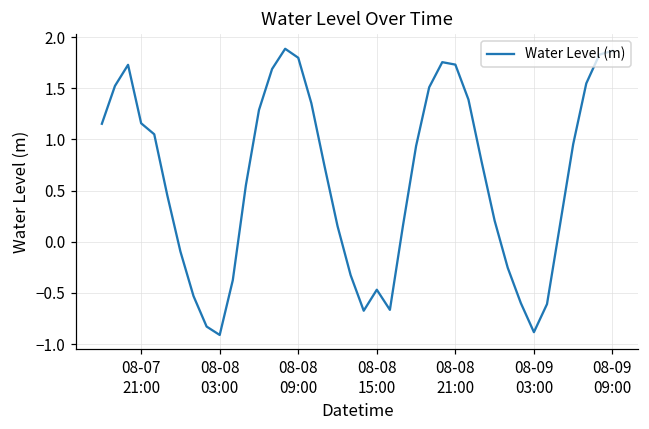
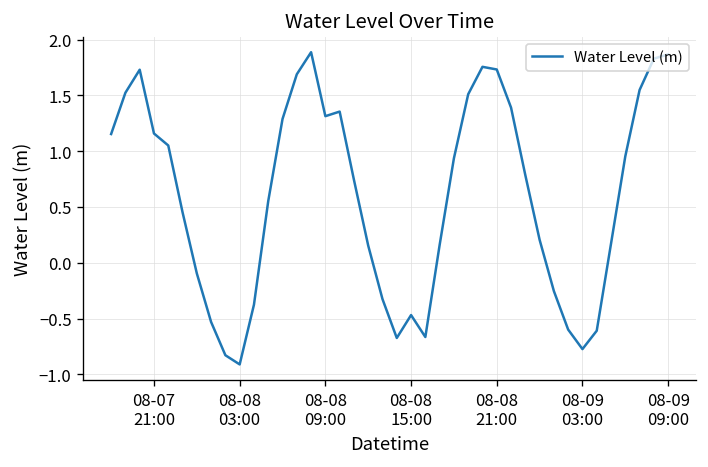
08-08 09:00: 1.8 -> 1.3
08-09 03:00: -0.9 -> -0.8
